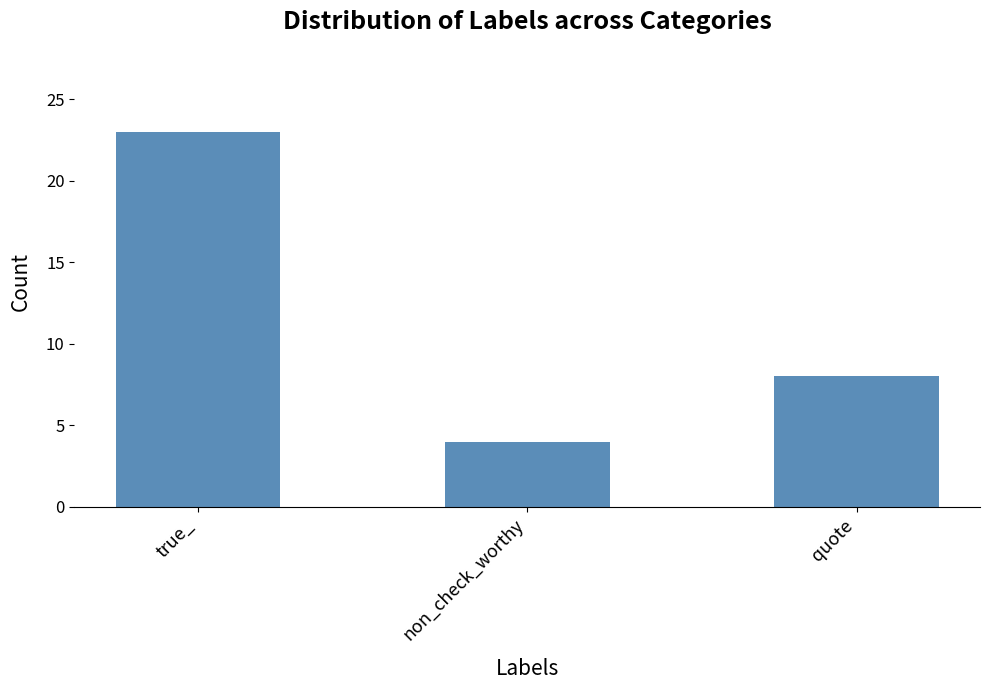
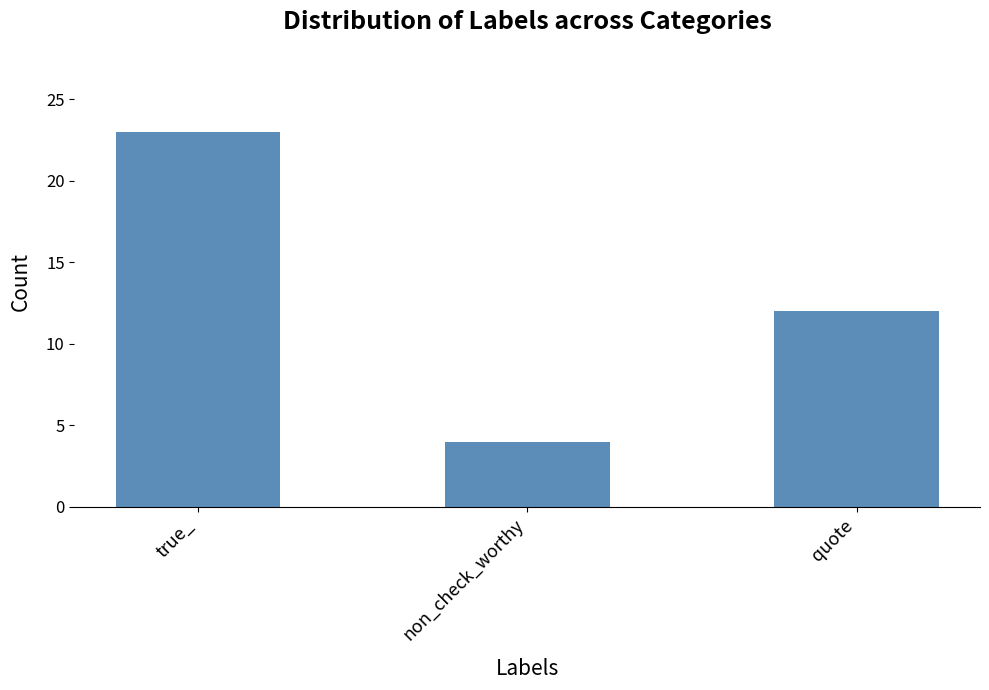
quote: 8 -> 12
